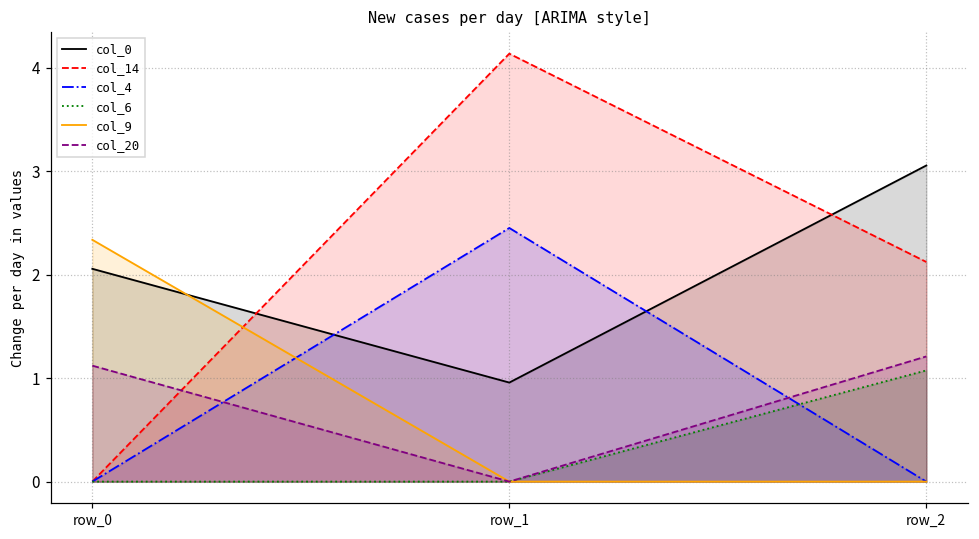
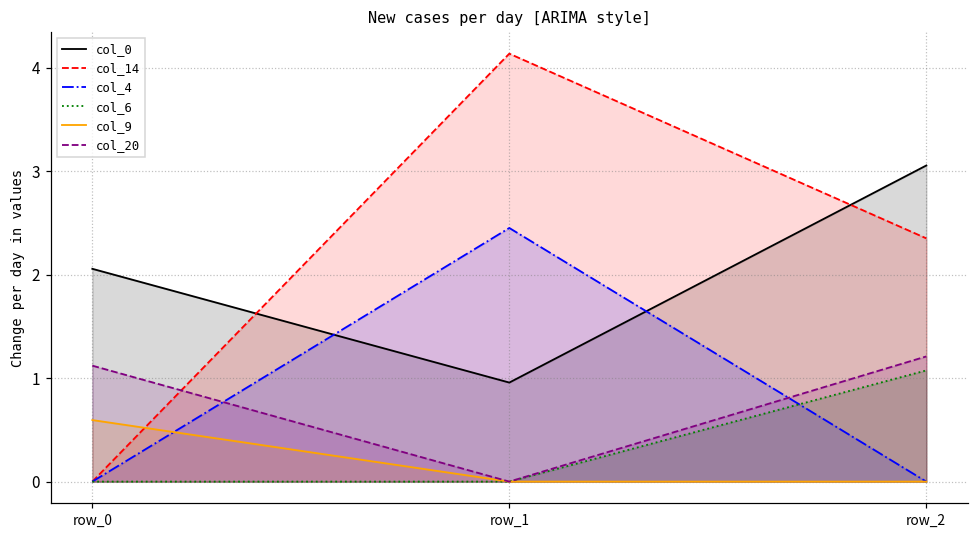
col_9, row_0: 2.3 -> 0.6
col_14, row_2: 2.1 -> 2.4
